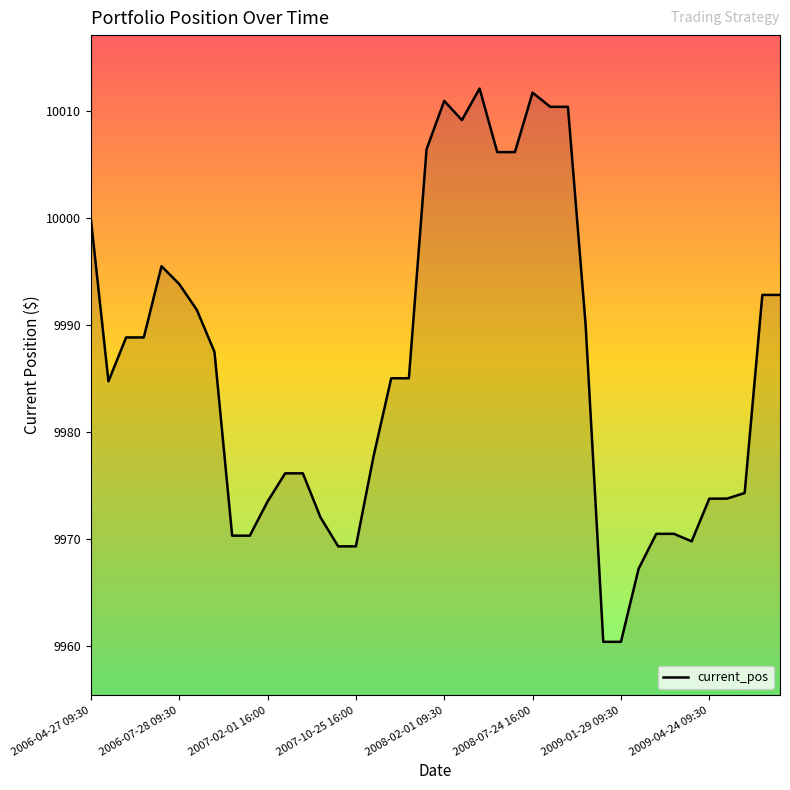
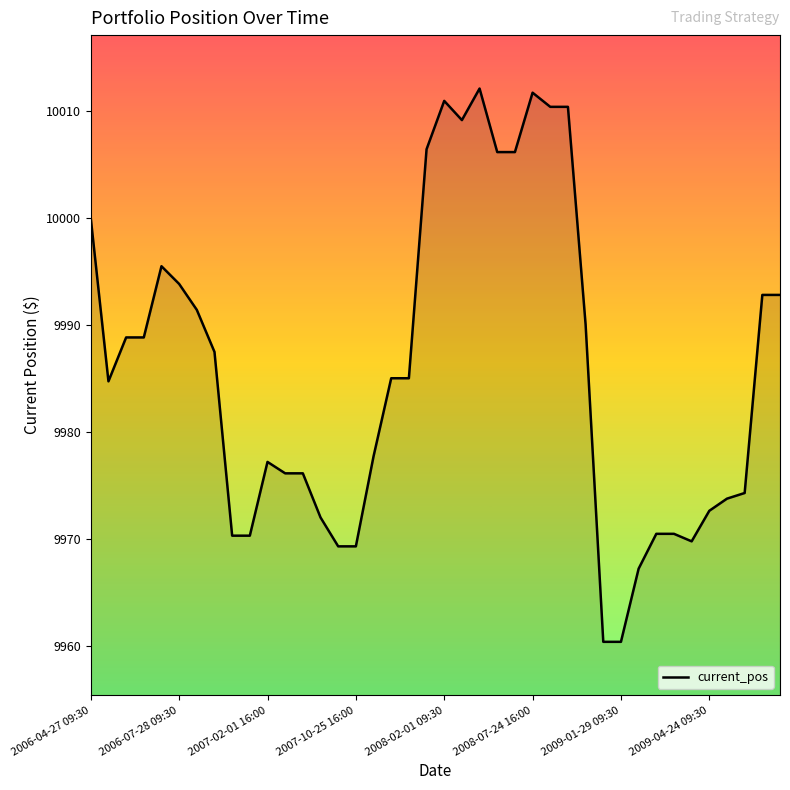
2007-02-01 16:00: 9973.5 -> 9977.2
2009-04-24 09:30: 9973.8 -> 9972.6
